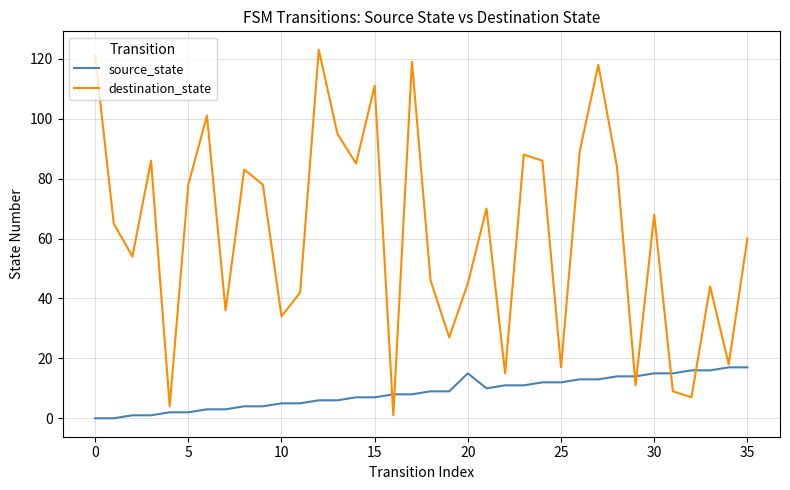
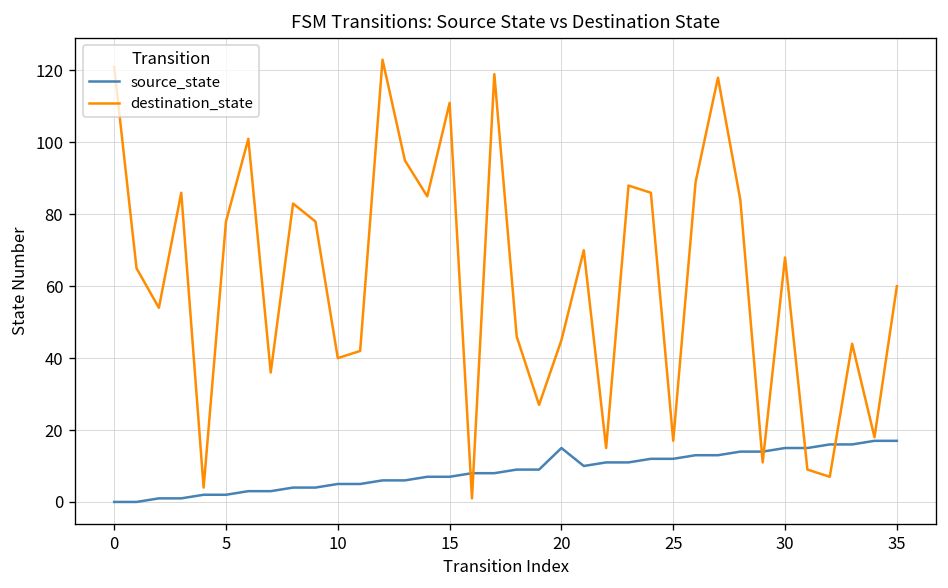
destination_state, 10: 34 -> 40
